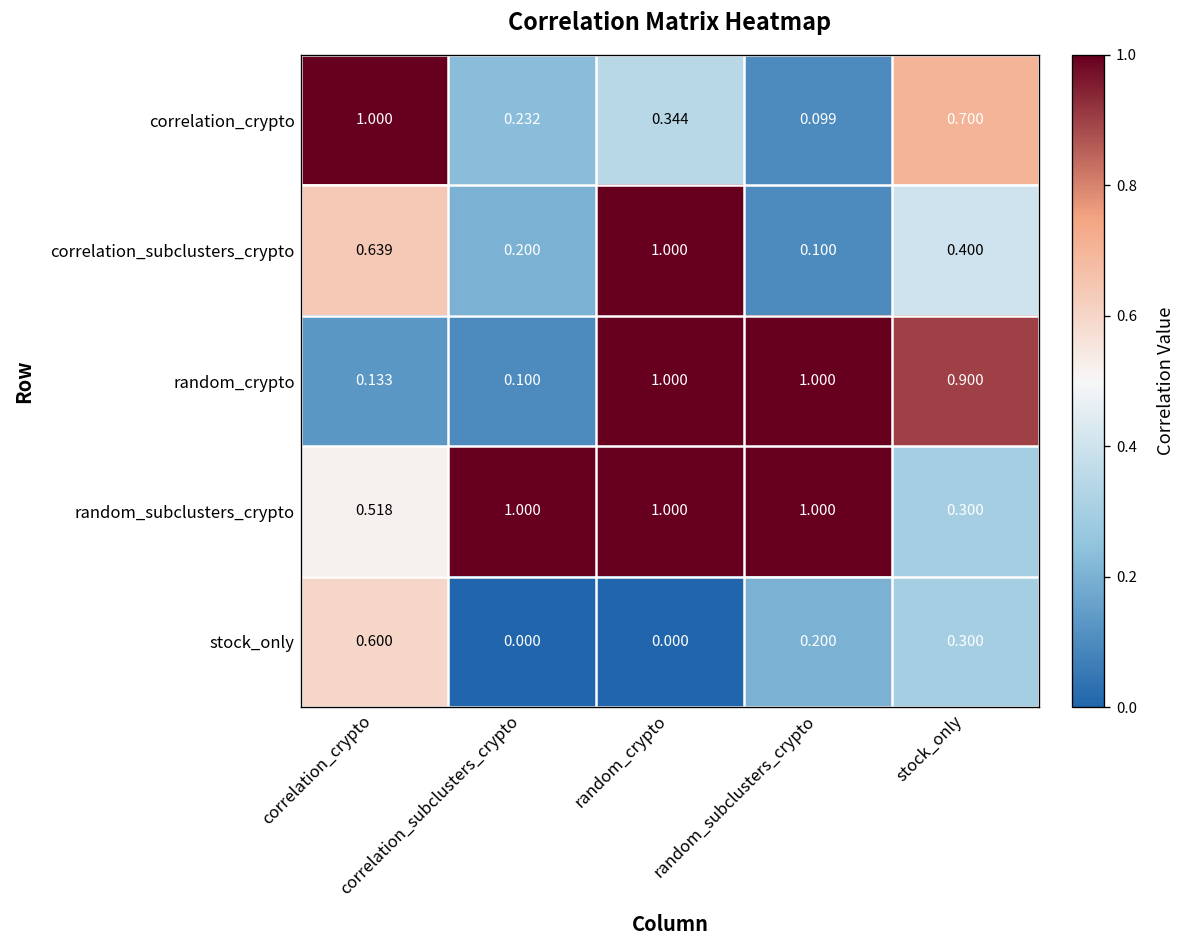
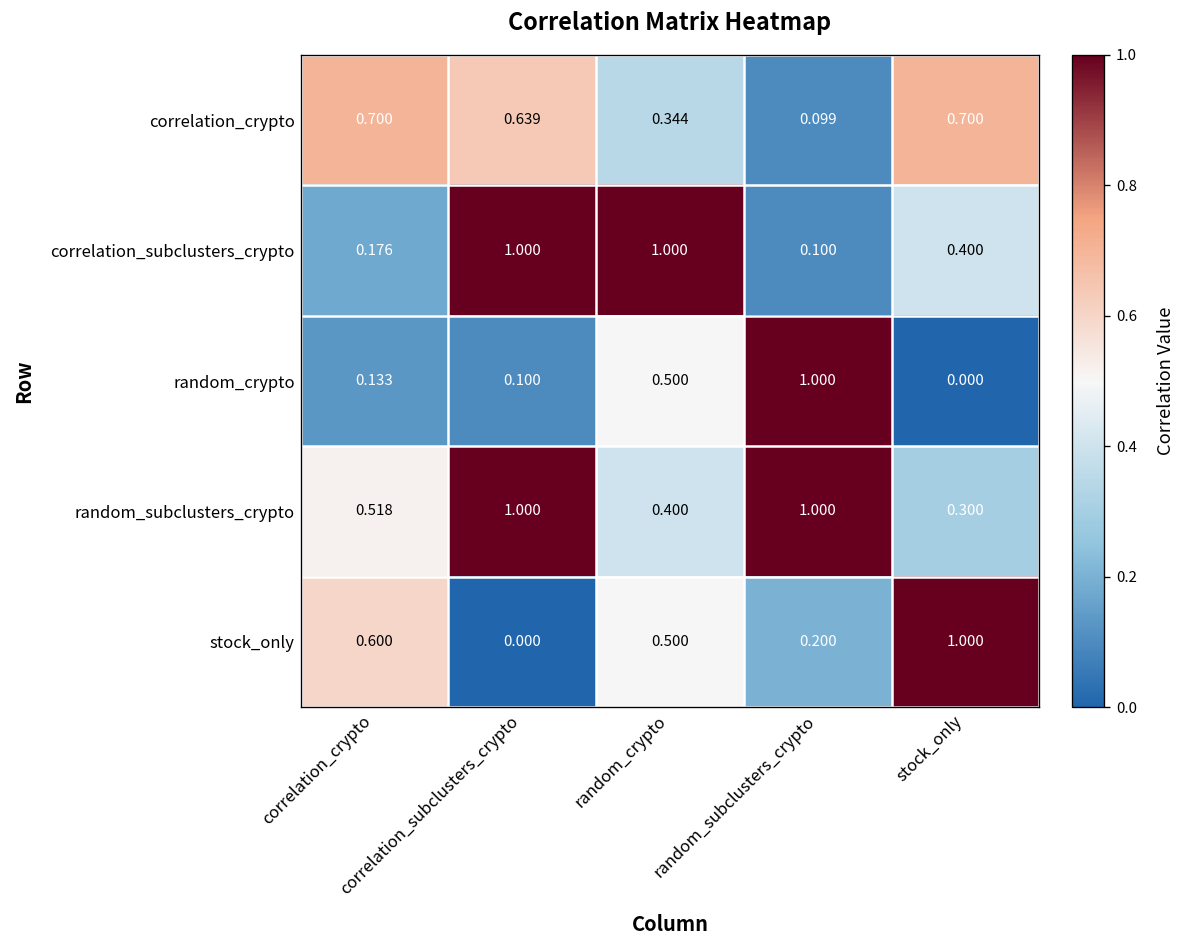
correlation_crypto, correlation_crypto: 1.000 -> 0.700
correlation_crypto, correlation_subclusters_crypto: 0.232 -> 0.639
correlation_subclusters_crypto, correlation_crypto: 0.639 -> 0.176
correlation_subclusters_crypto, correlation_subclusters_crypto: 0.200 -> 1.000
random_crypto, random_crypto: 1.000 -> 0.500
random_crypto, stock_only: 0.900 -> 0.000
random_subclusters_crypto, random_crypto: 1.000 -> 0.400
stock_only, random_crypto: 0.000 -> 0.500
stock_only, stock_only: 0.300 -> 1.000
